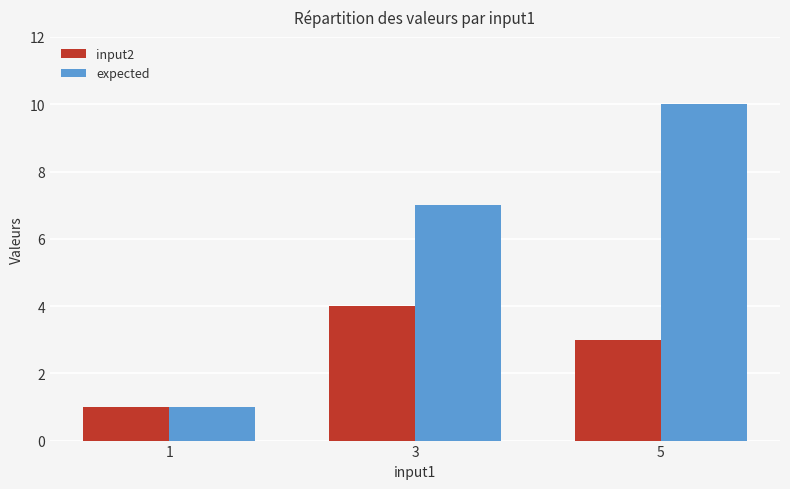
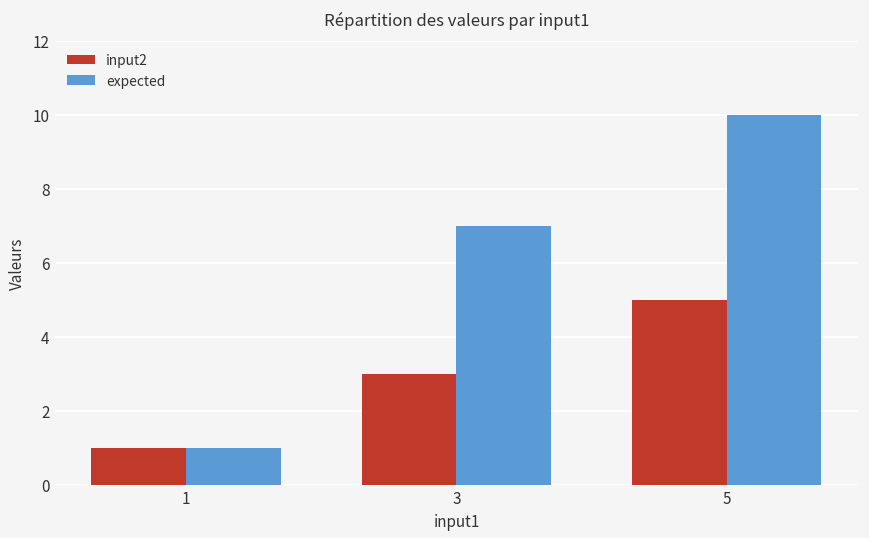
input2, 3: 4 -> 3
input2, 5: 3 -> 5
